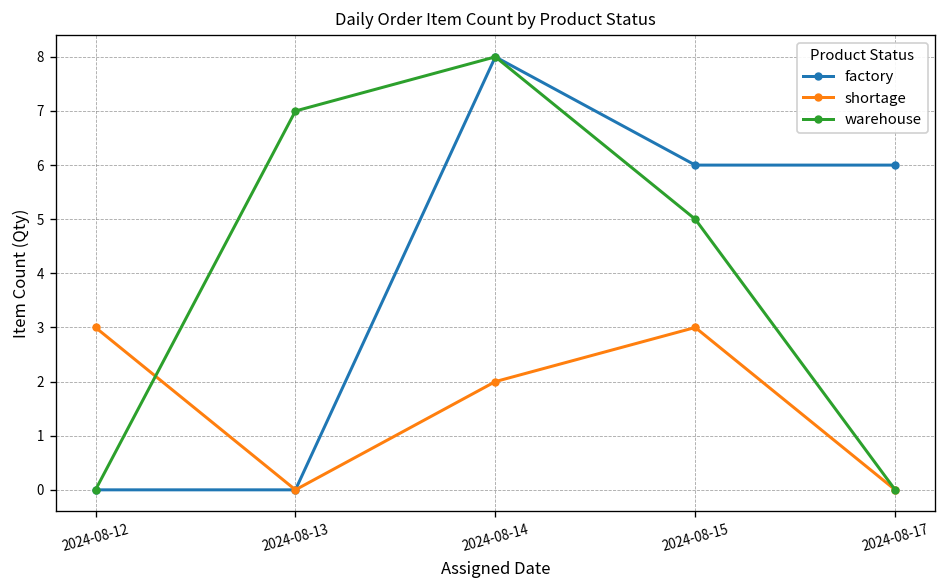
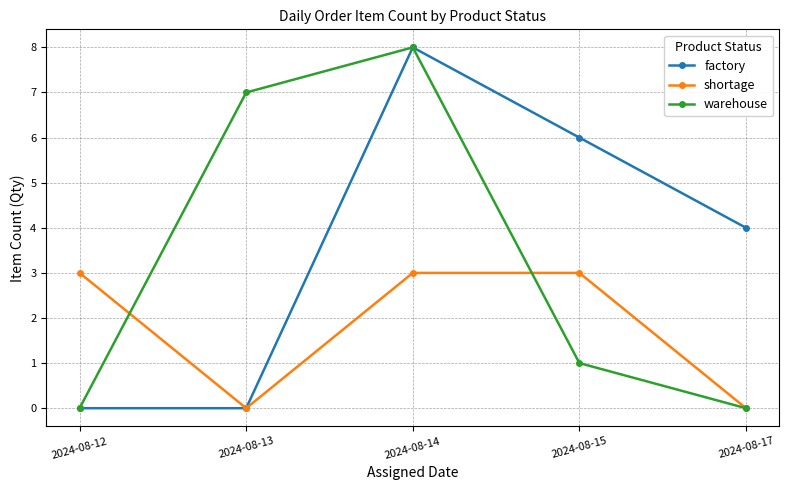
shortage, 2024-08-14: 2 -> 3
warehouse, 2024-08-15: 5 -> 1
factory, 2024-08-17: 6 -> 4
